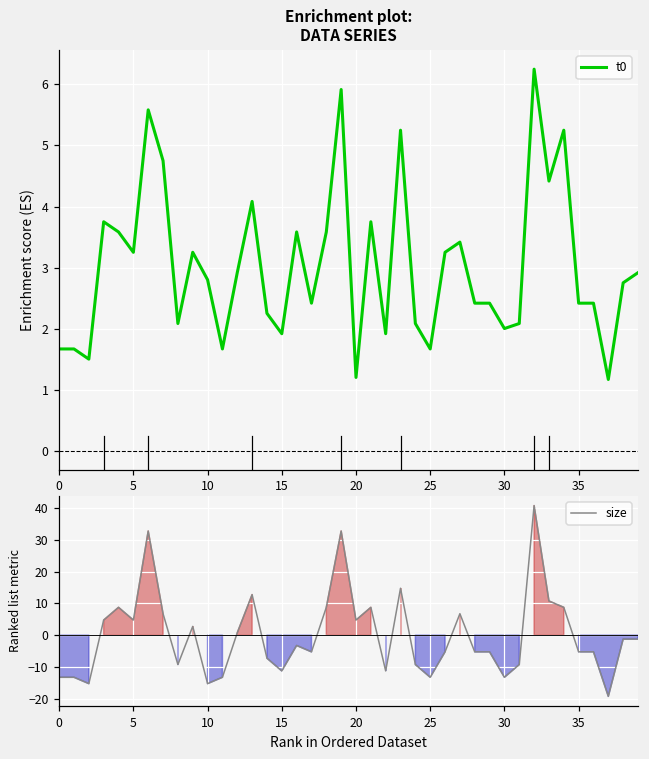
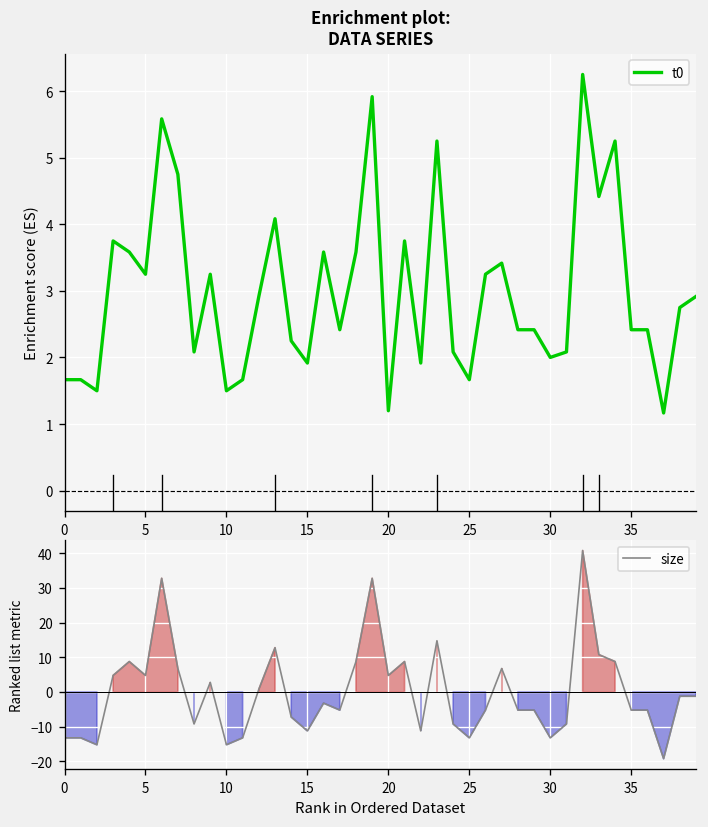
Enrichment plot: DATA SERIES, 10: 2.8 -> 1.5
